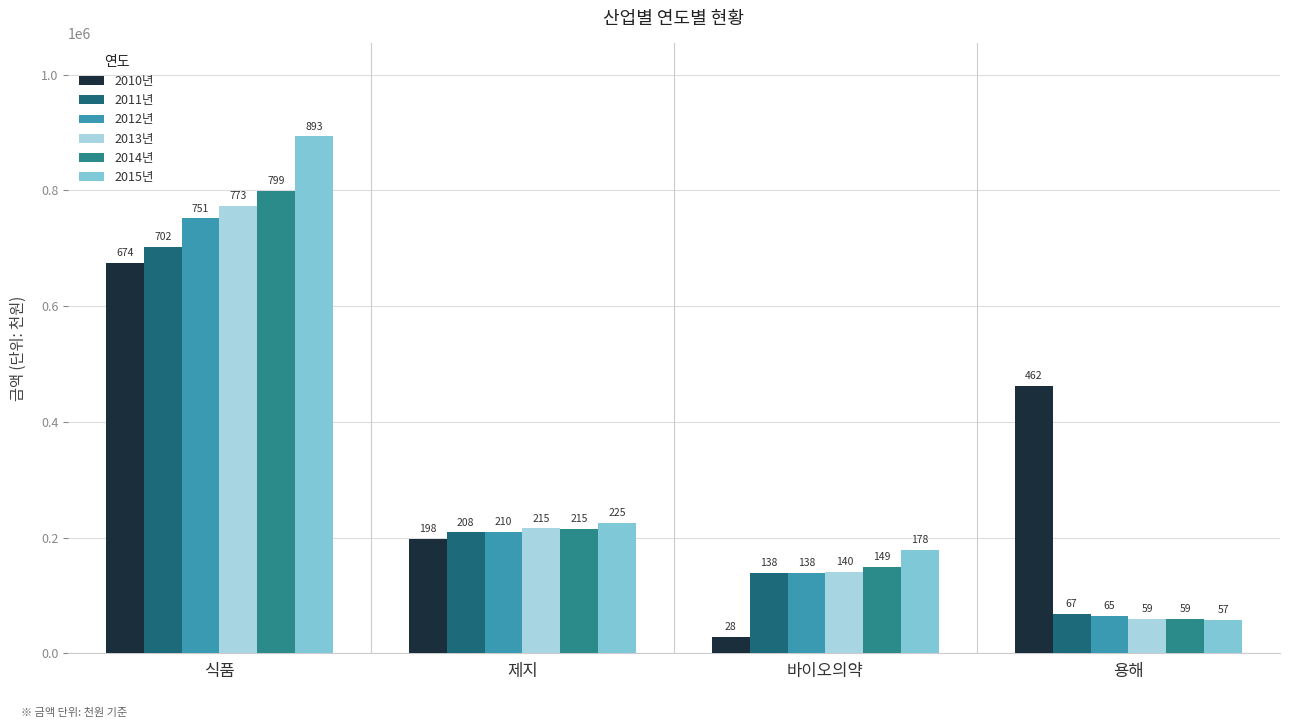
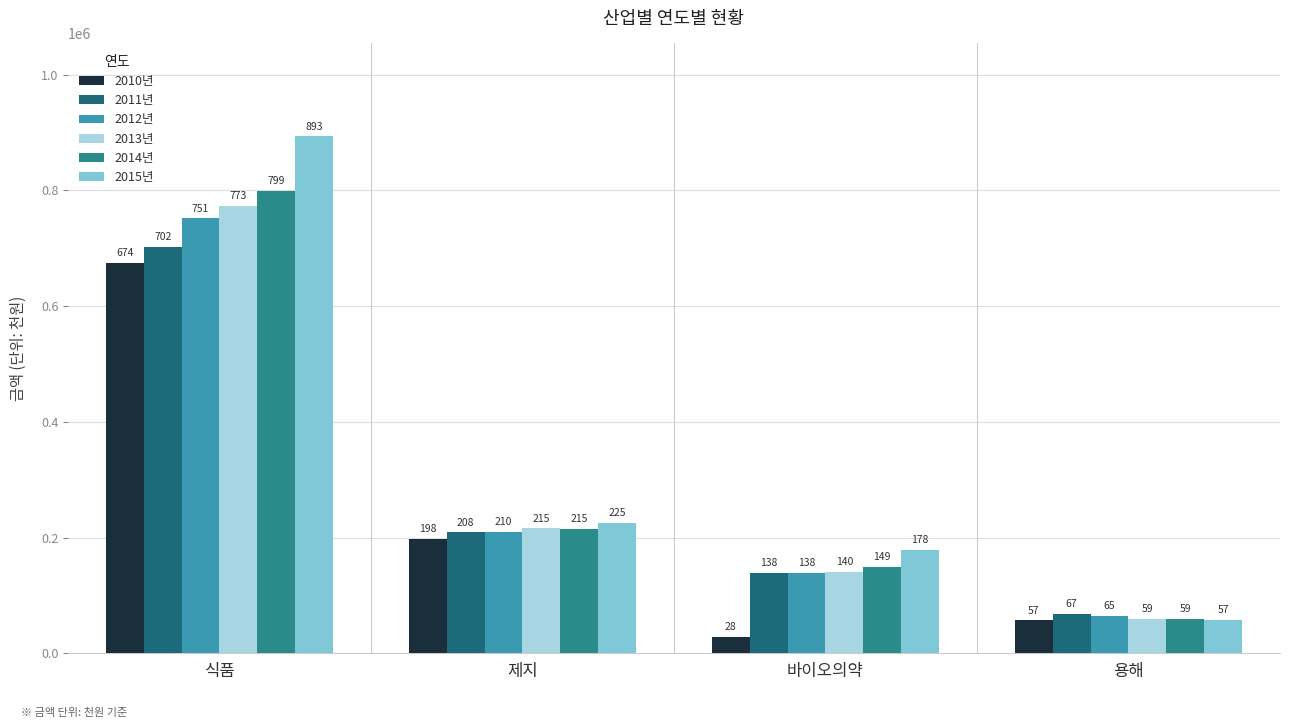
2010년, 용해: 462 -> 57
